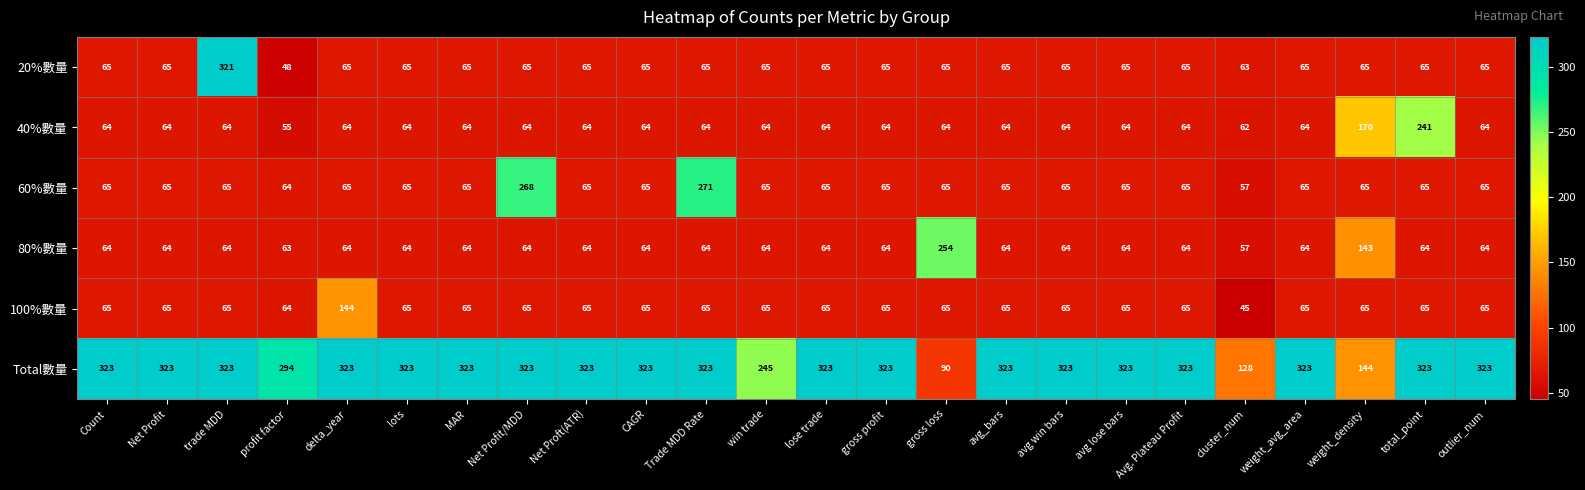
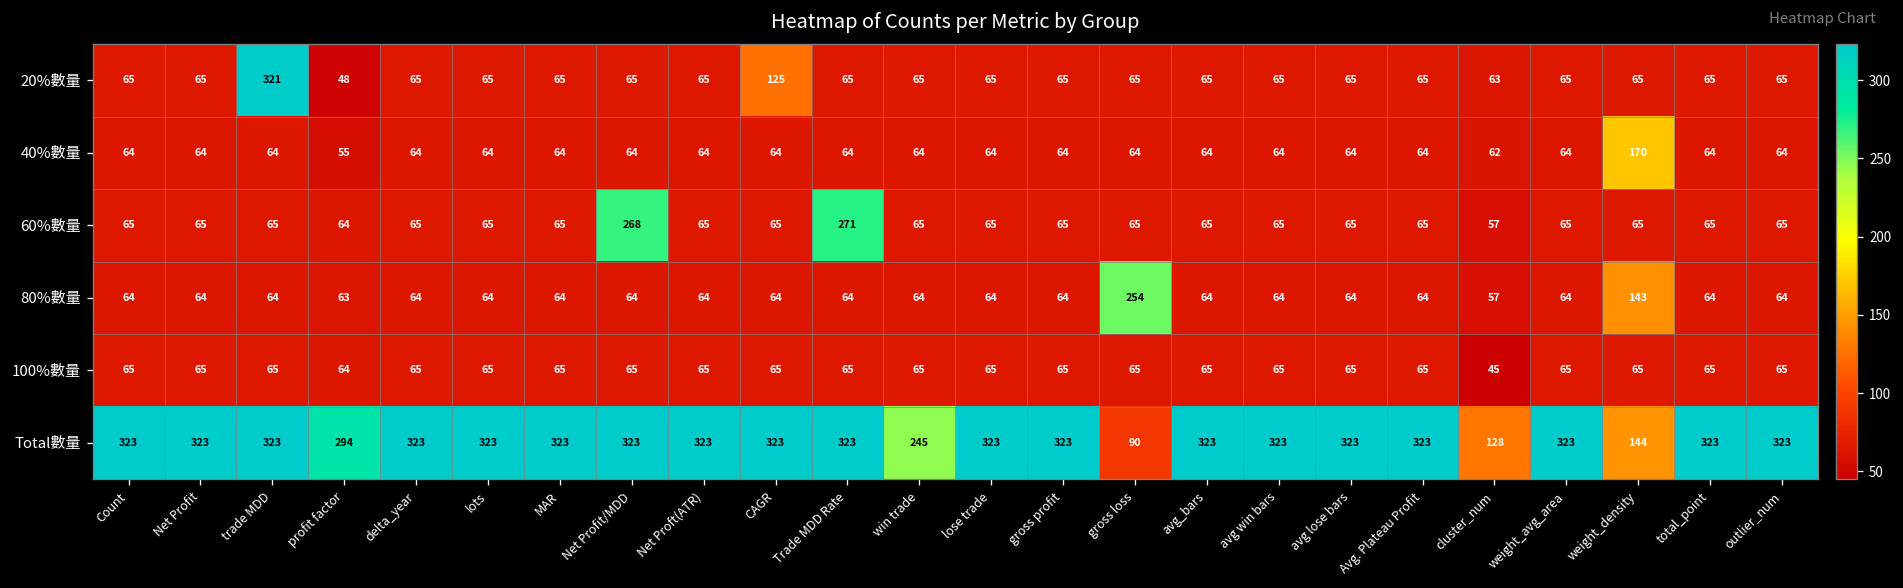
20%數量, CAGR: 65 -> 125
40%數量, total_point: 241 -> 64
100%數量, delta_year: 144 -> 65
